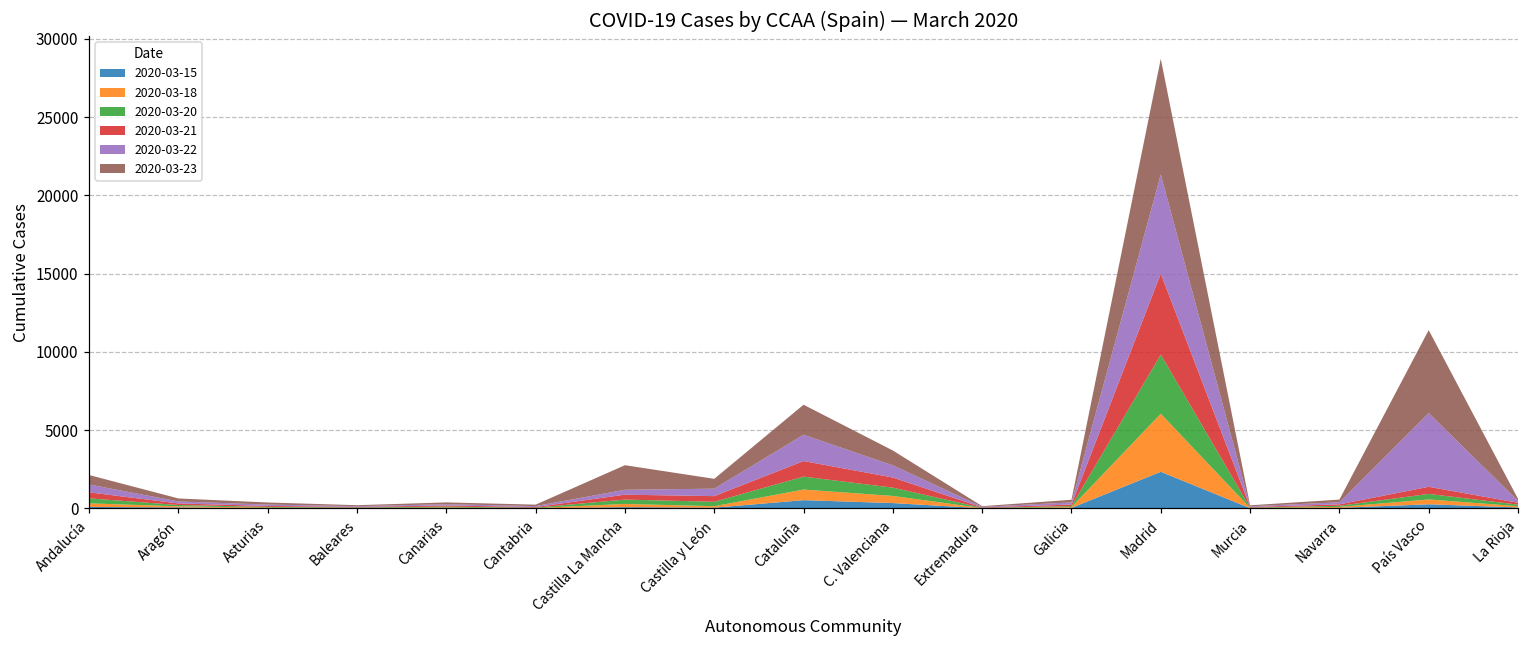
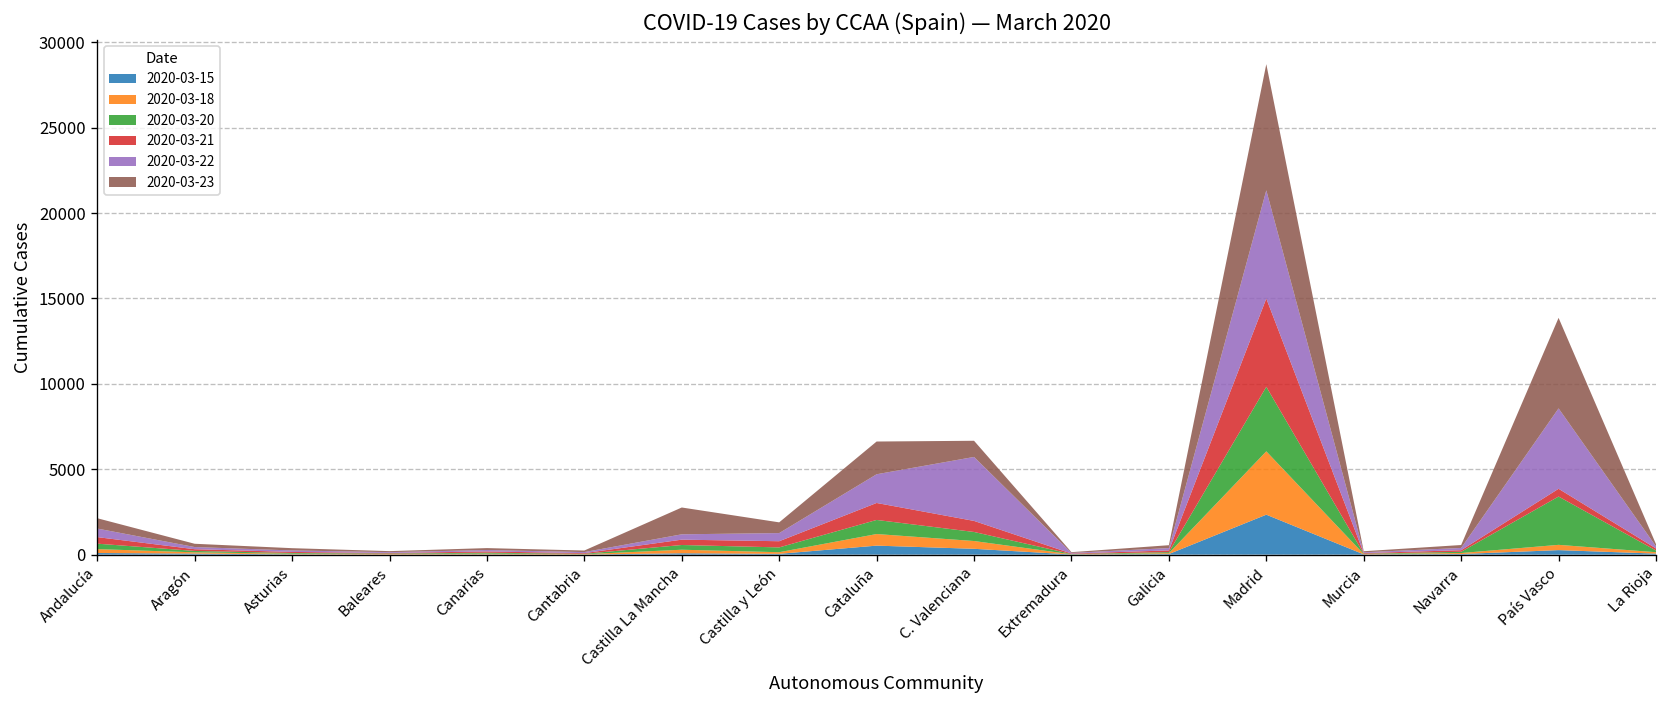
2020-03-22, C. Valenciana: 800 -> 3700
2020-03-20, País Vasco: 400 -> 2800
